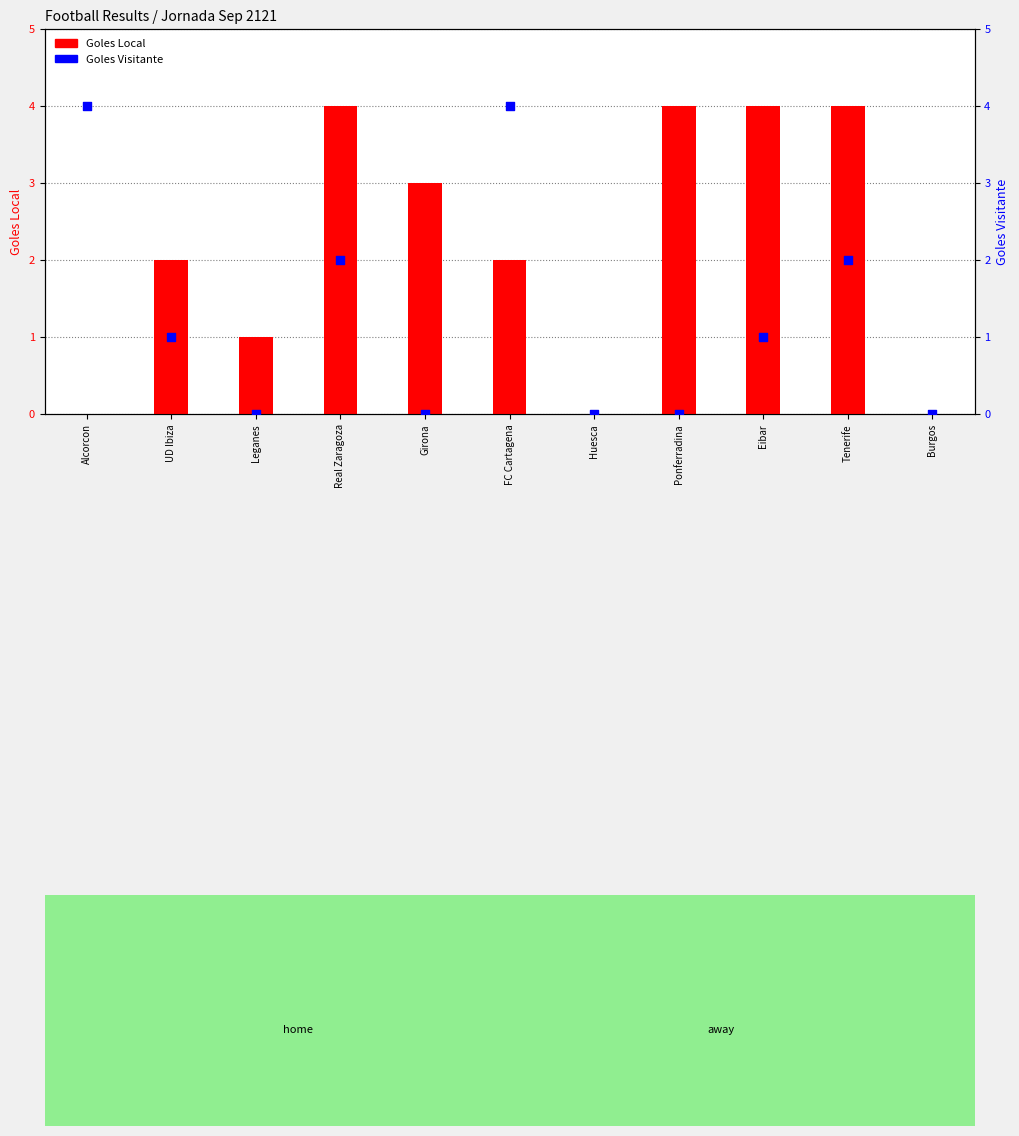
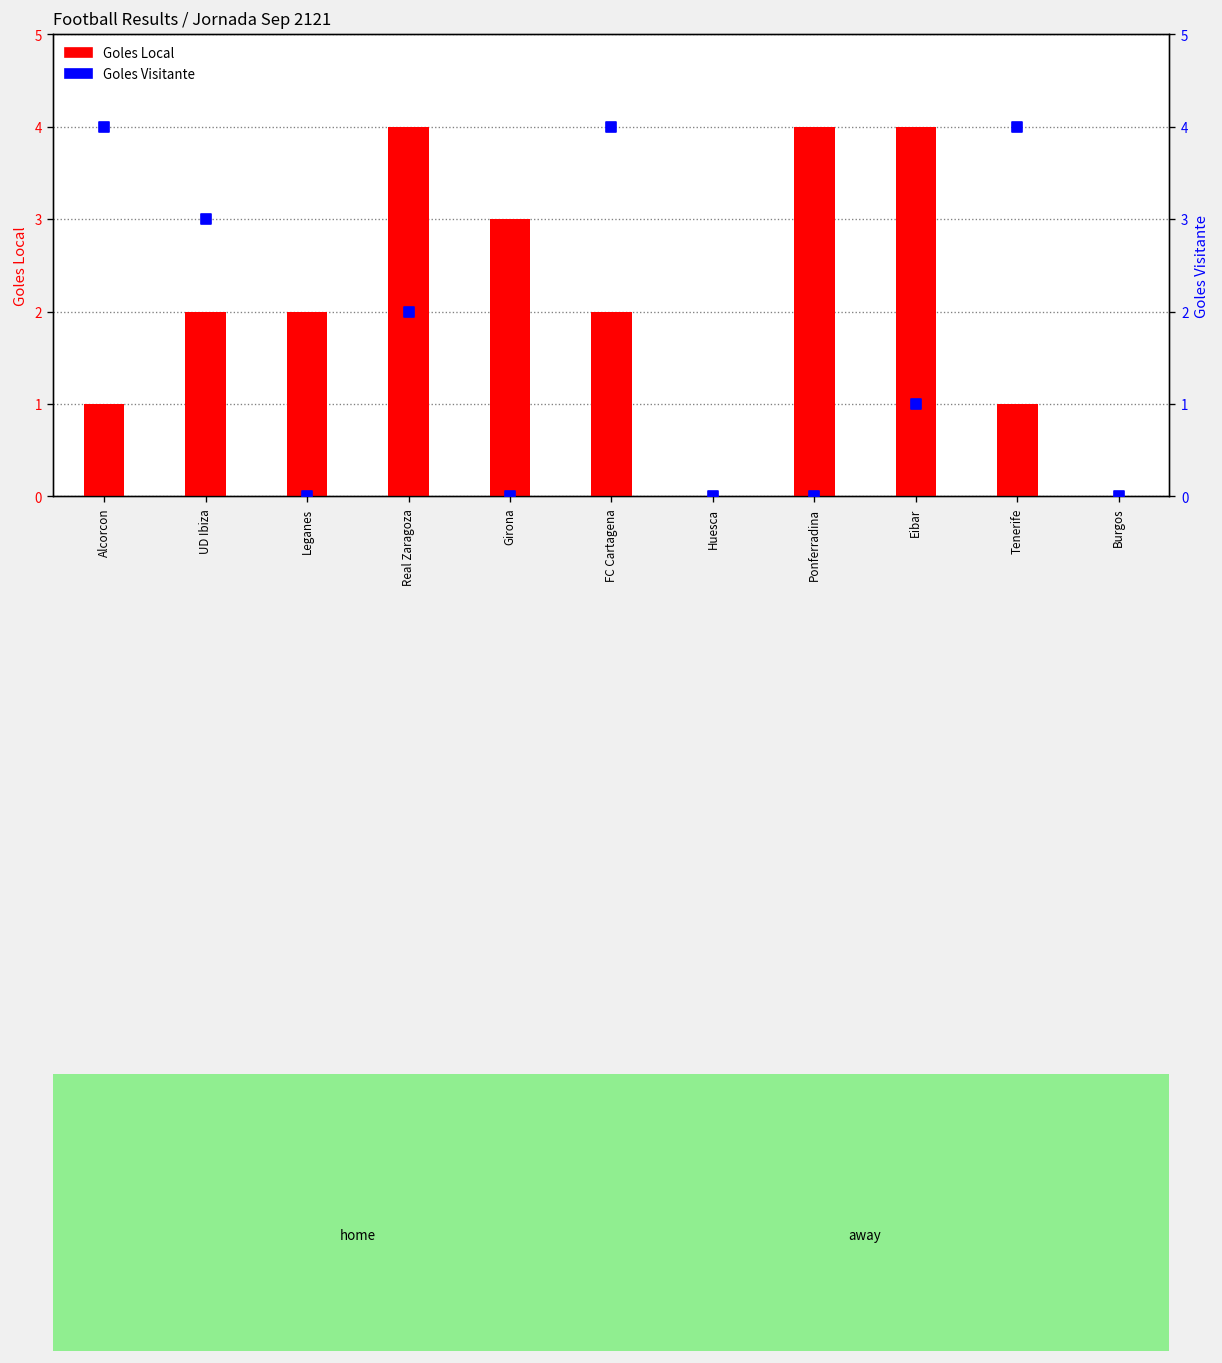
Goles Local, Alcorcon: 0 -> 1
Goles Local, Leganes: 1 -> 2
Goles Local, Tenerife: 4 -> 1
Goles Visitante, UD Ibiza: 1 -> 3
Goles Visitante, Tenerife: 2 -> 4
